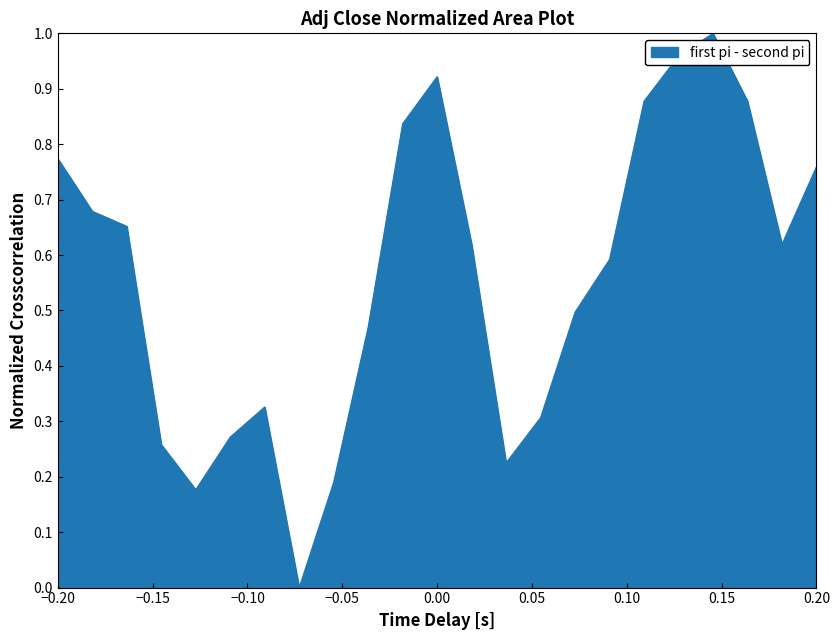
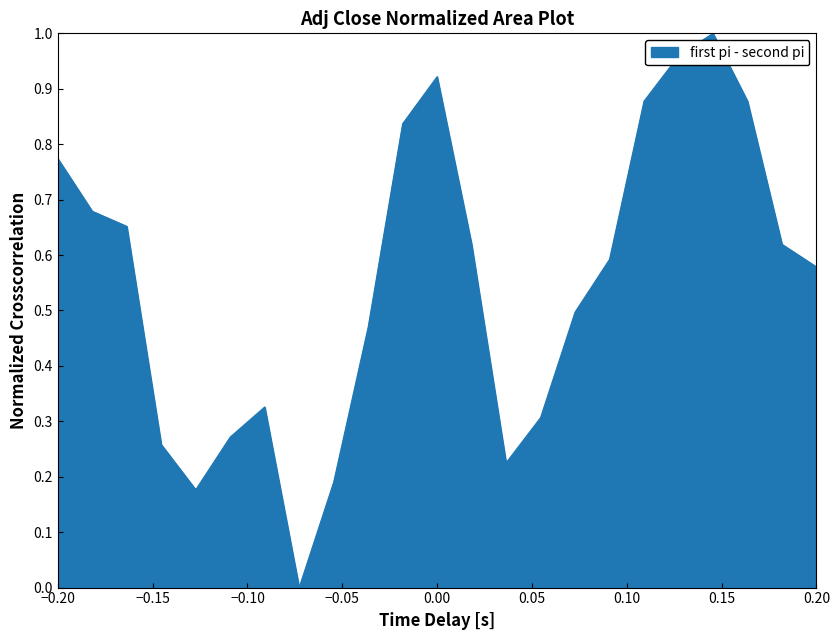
0.20: 0.76 -> 0.58
